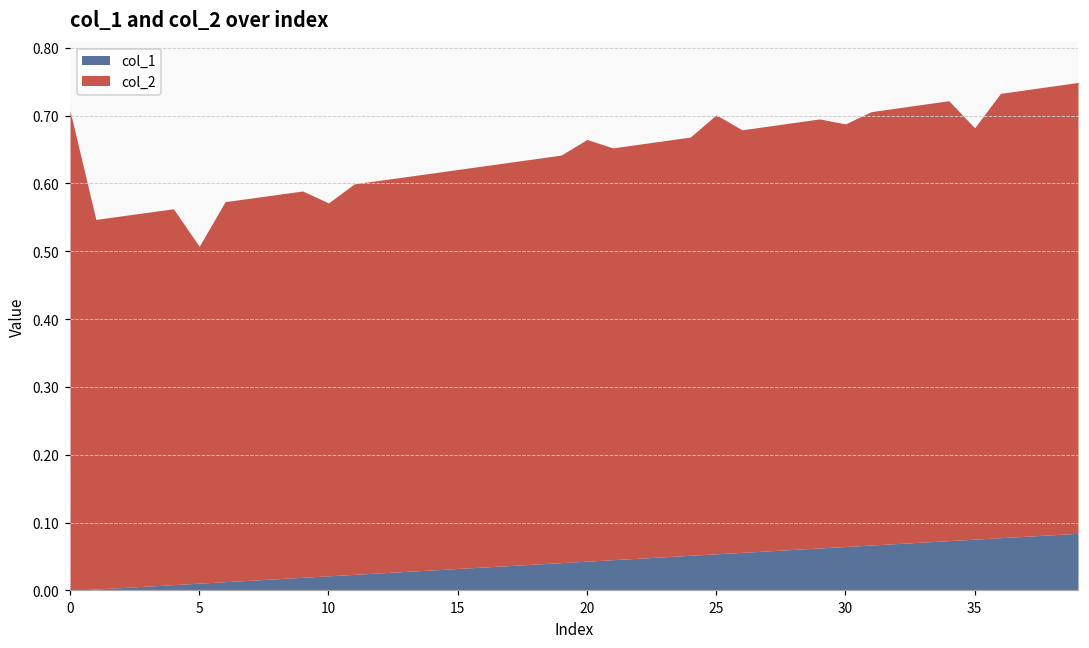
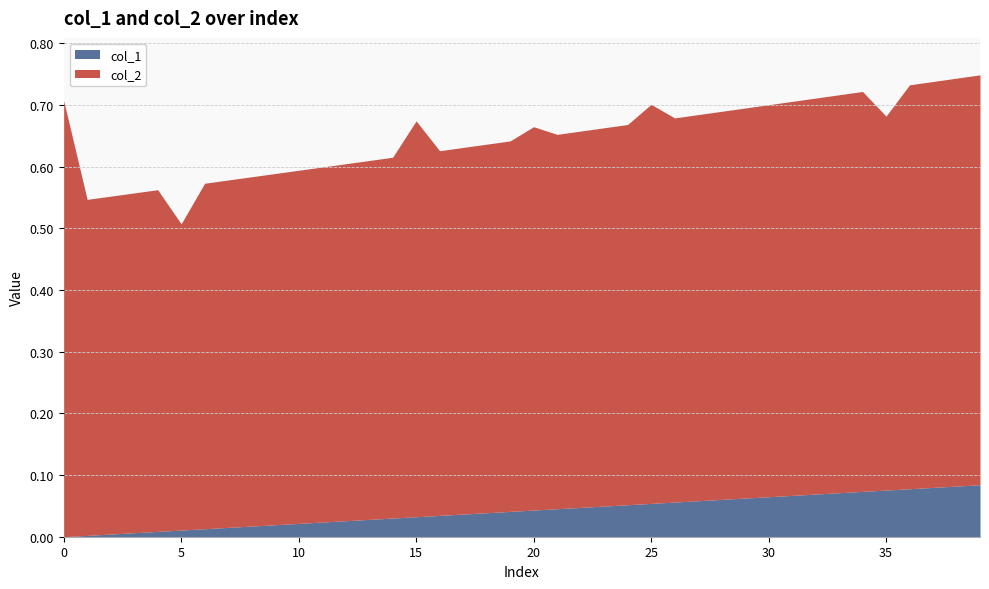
col_2, 10: 0.55 -> 0.57
col_2, 15: 0.59 -> 0.64
col_2, 30: 0.62 -> 0.64
